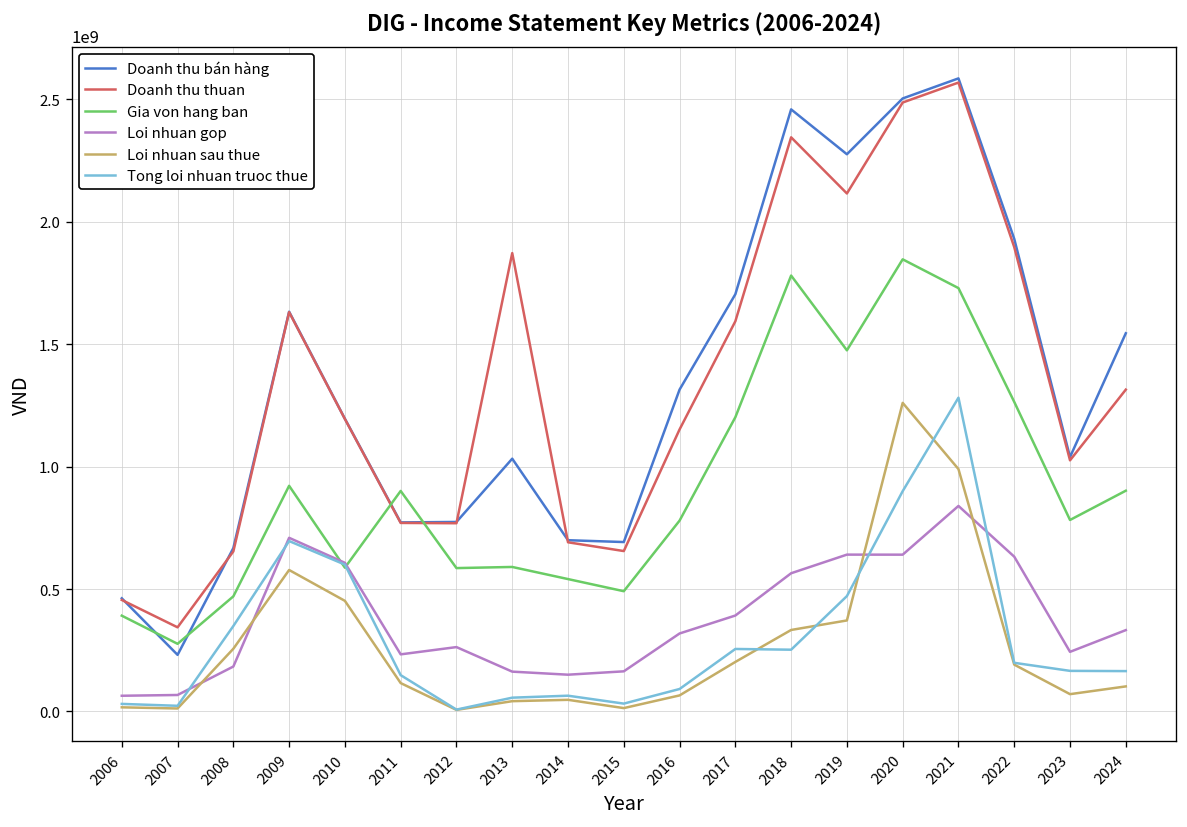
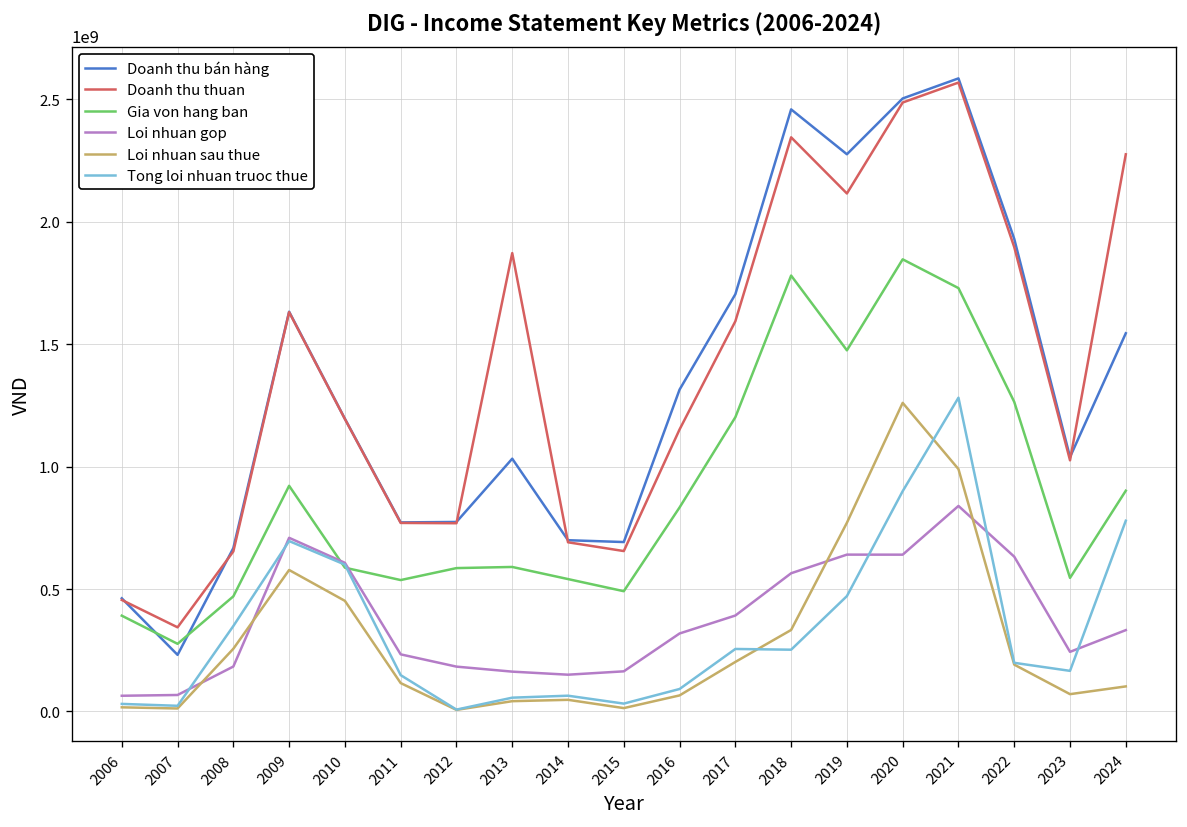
Gia von hang ban, 2011: 900000000 -> 540000000
Loi nhuan gop, 2012: 260000000 -> 180000000
Gia von hang ban, 2016: 780000000 -> 830000000
Loi nhuan sau thue, 2019: 370000000 -> 770000000
Gia von hang ban, 2023: 780000000 -> 550000000
Doanh thu thuan, 2024: 1310000000 -> 2280000000
Tong loi nhuan truoc thue, 2024: 160000000 -> 780000000
